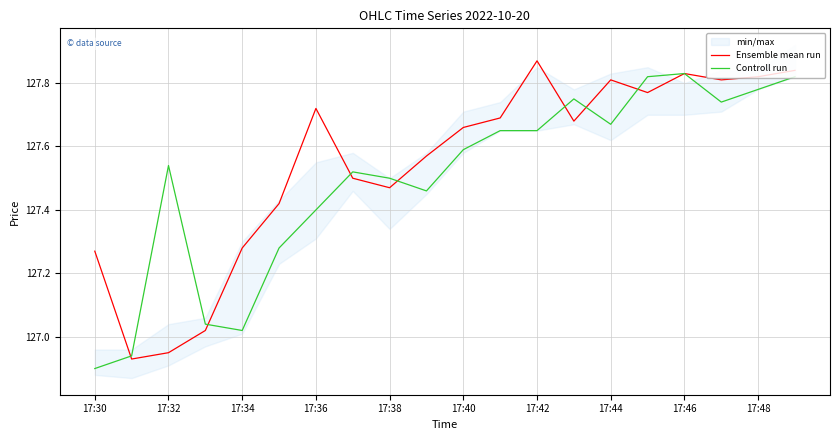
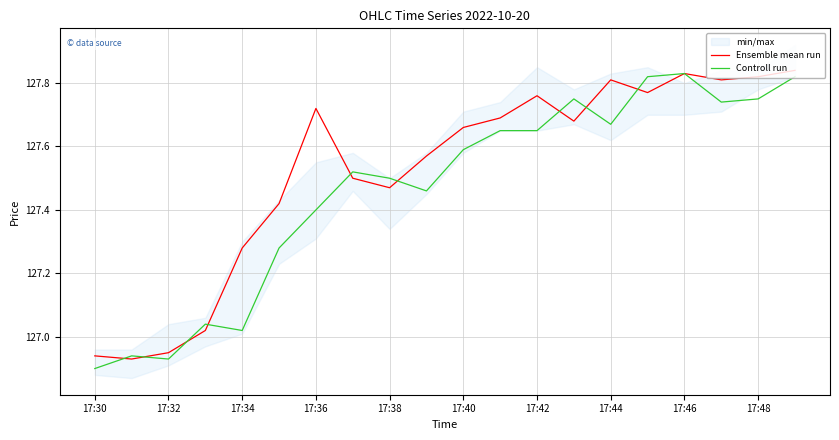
Ensemble mean run, 17:30: 127.27 -> 126.94
Controll run, 17:32: 127.54 -> 126.93
Ensemble mean run, 17:42: 127.87 -> 127.76
Controll run, 17:48: 127.78 -> 127.75
